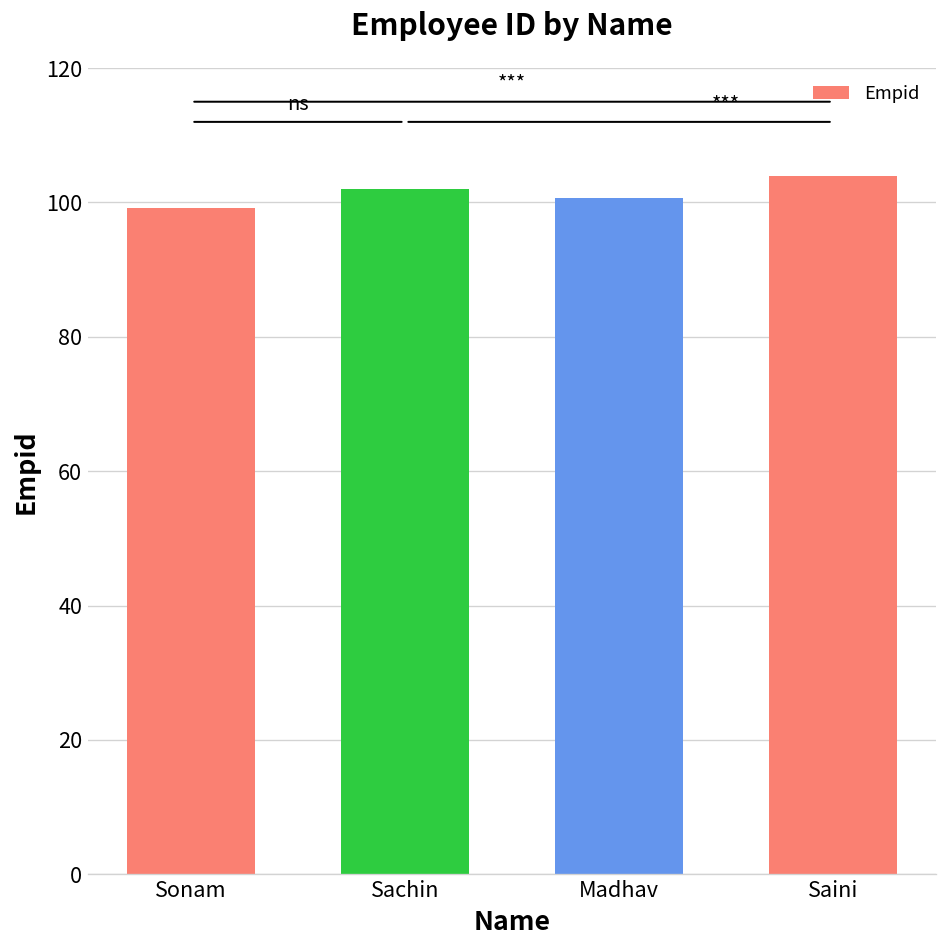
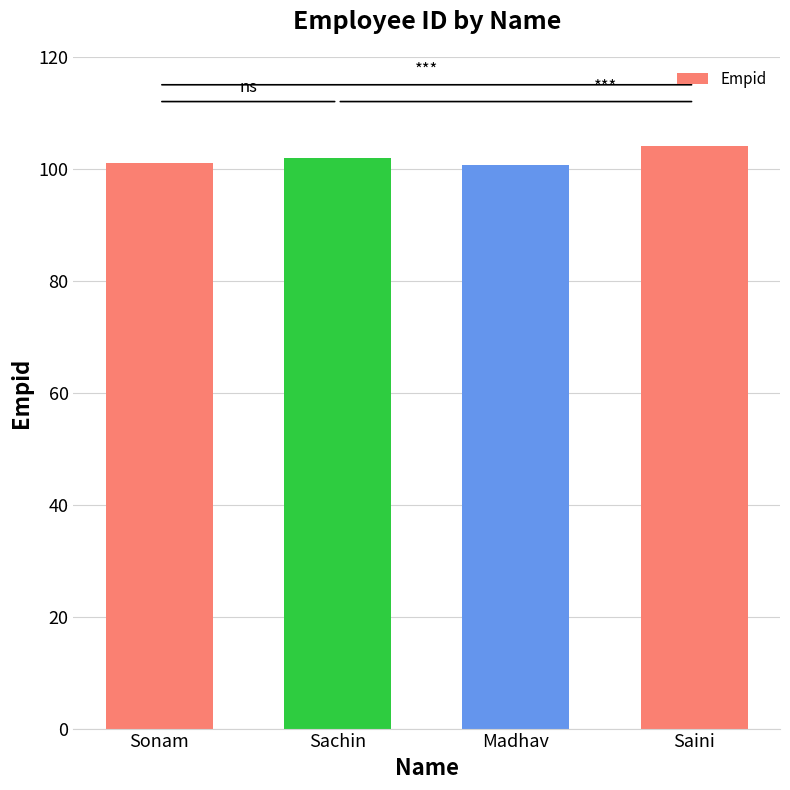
Sonam: 99 -> 101
